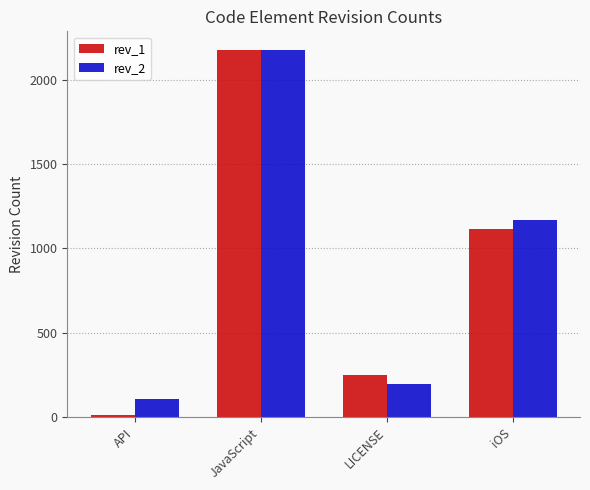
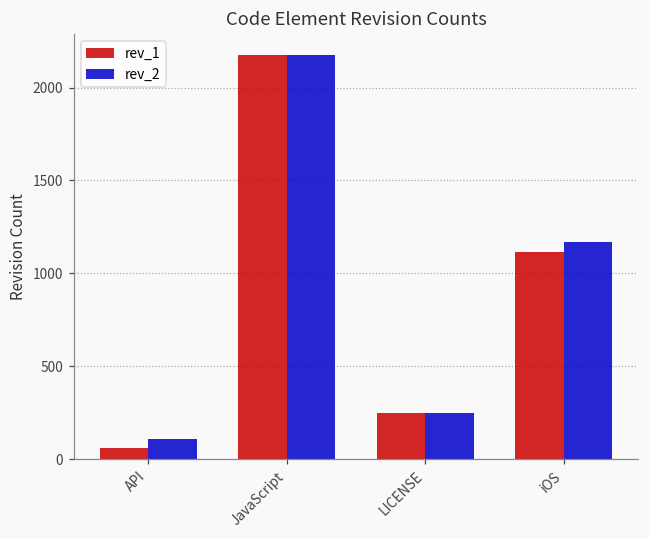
rev_1, API: 10 -> 60
rev_2, LICENSE: 200 -> 250
